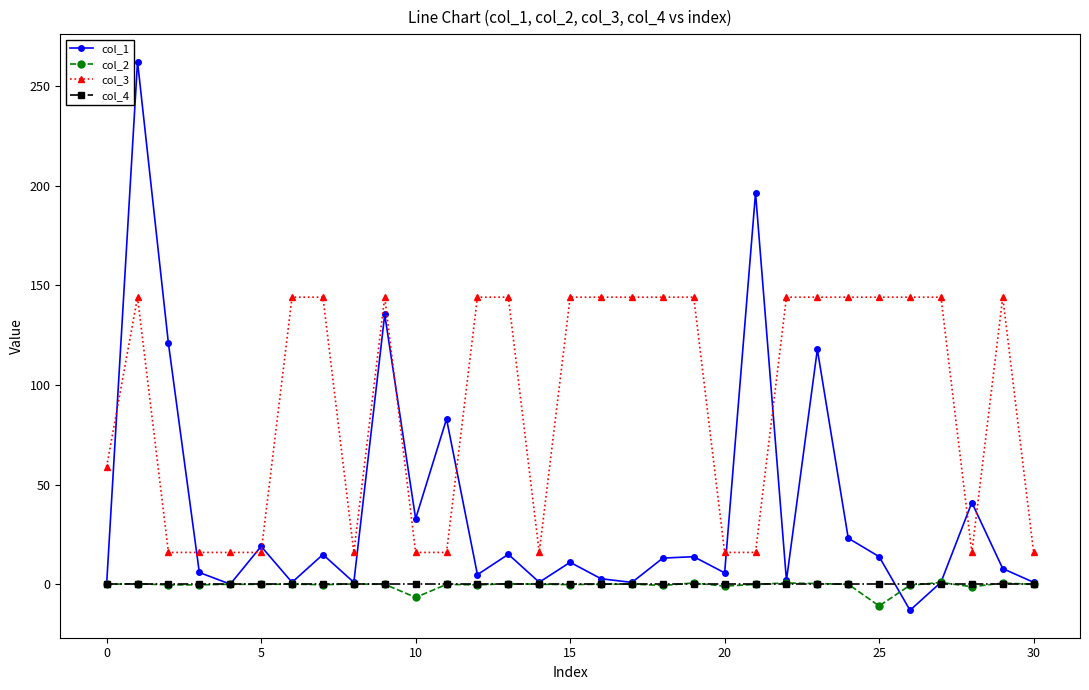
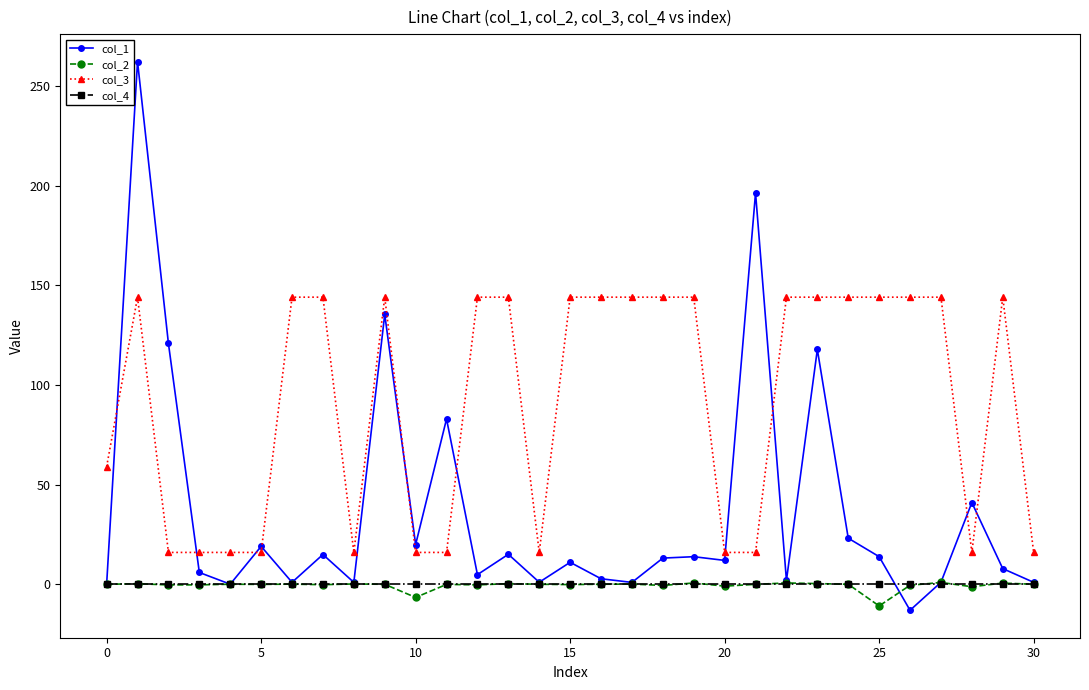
col_1, 10: 33 -> 20
col_1, 20: 6 -> 12
